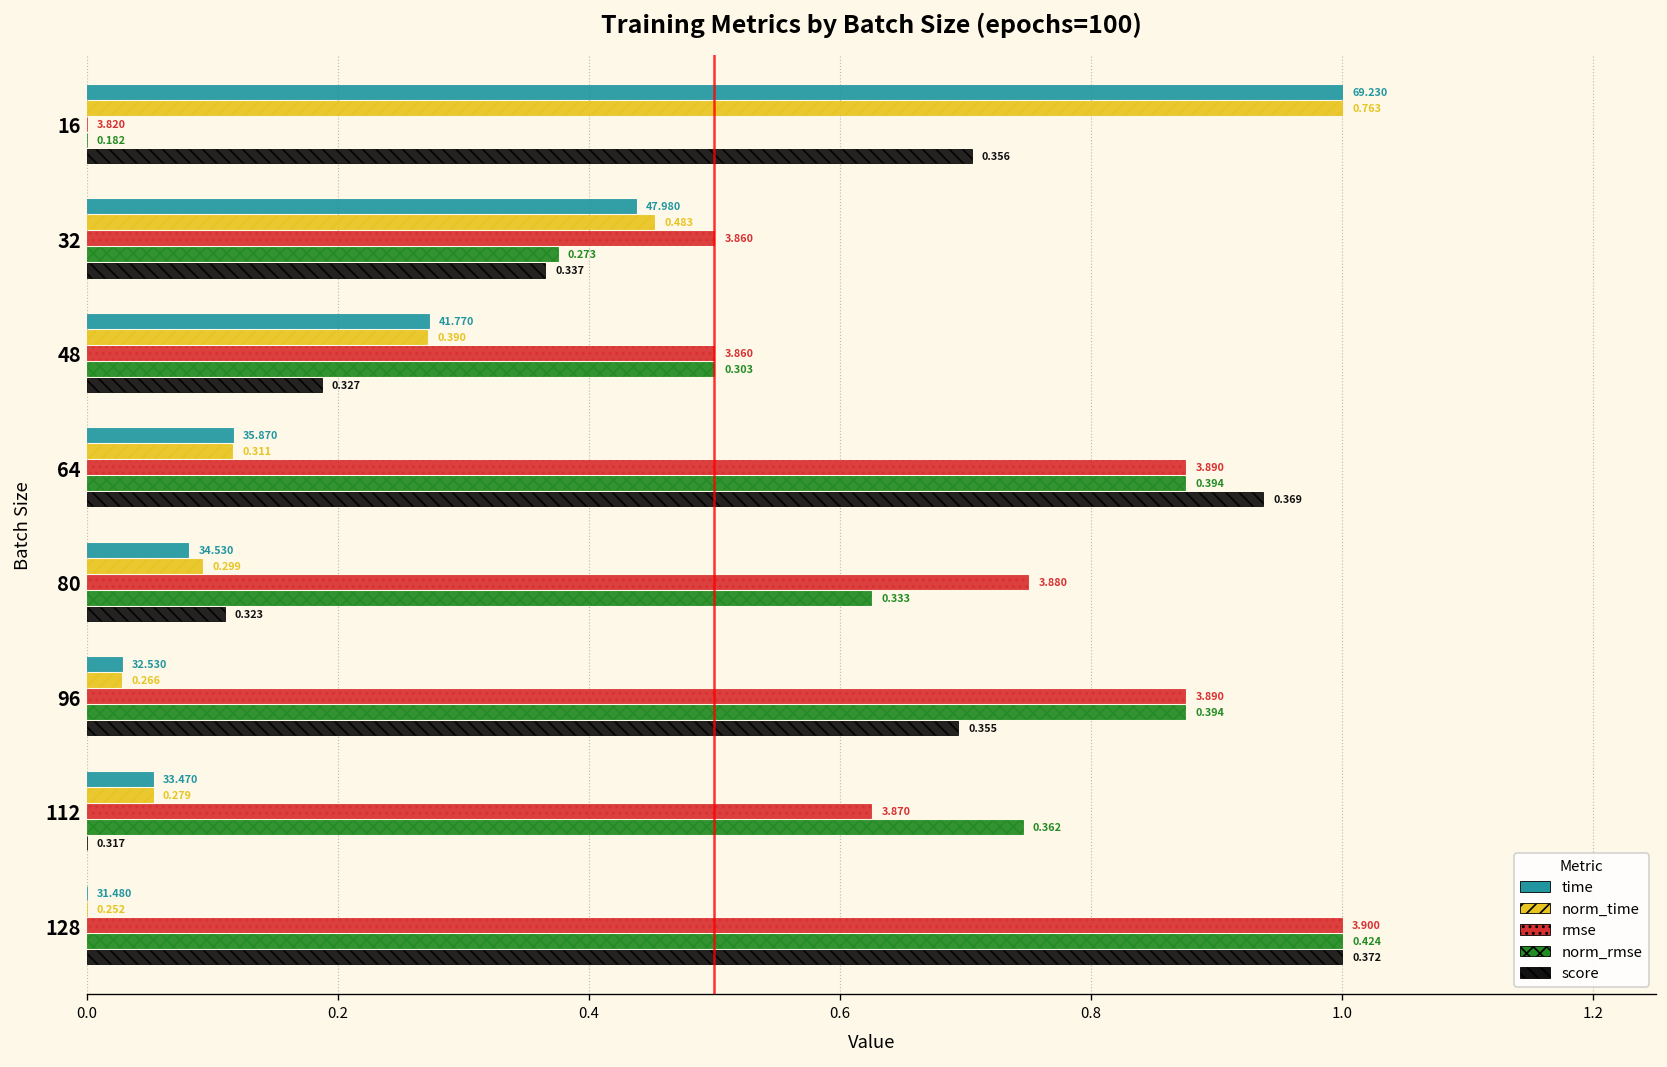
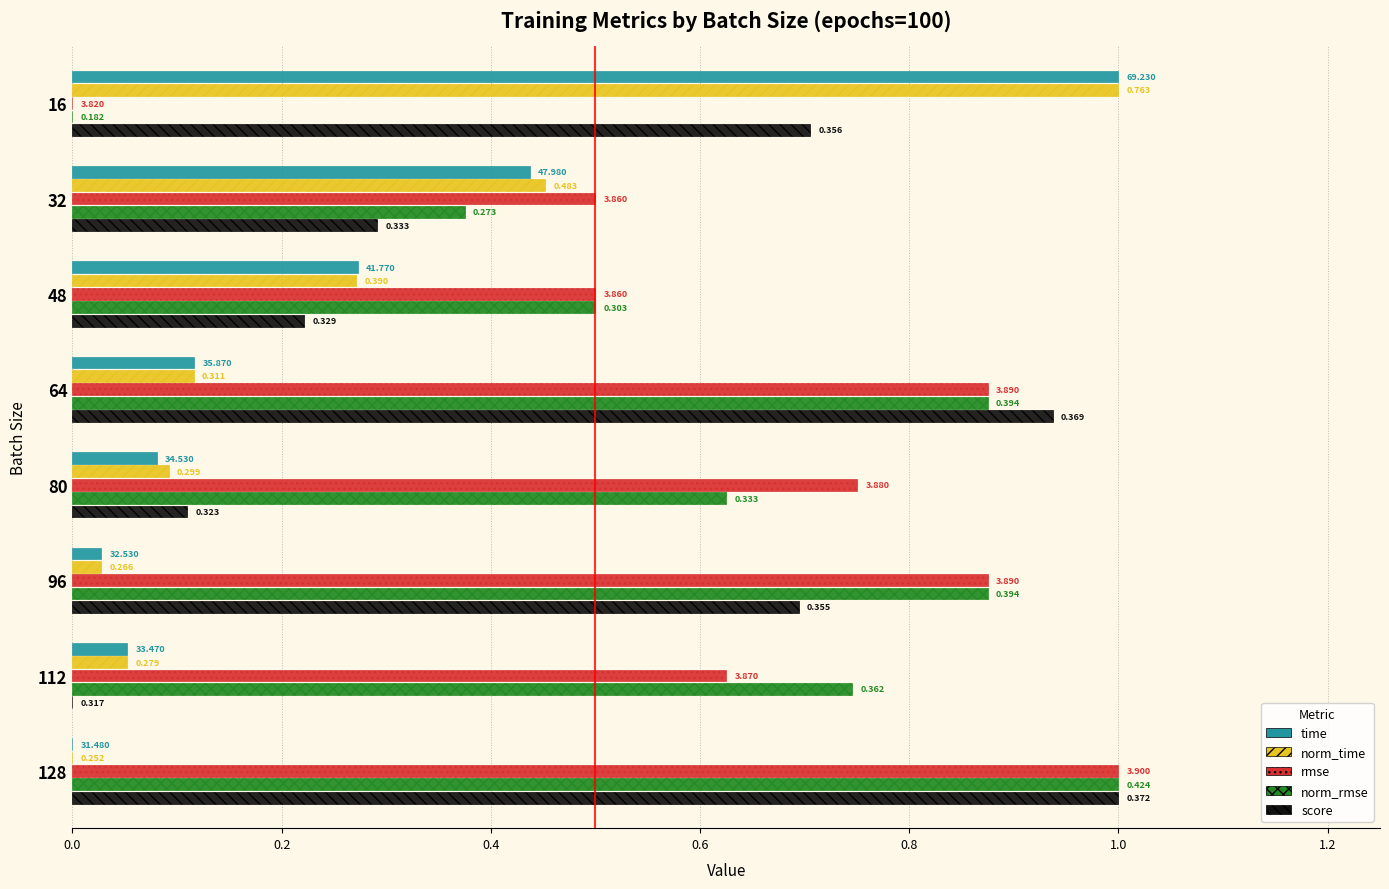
score, 32: 0.337 -> 0.333
score, 48: 0.327 -> 0.329
